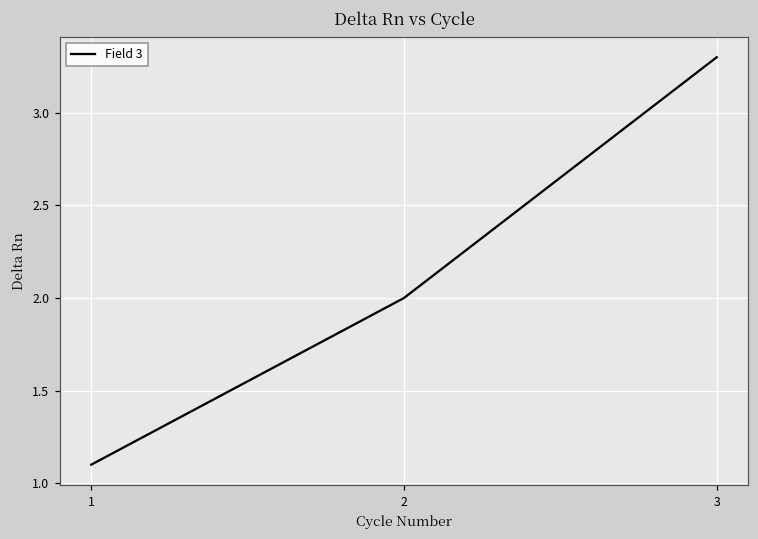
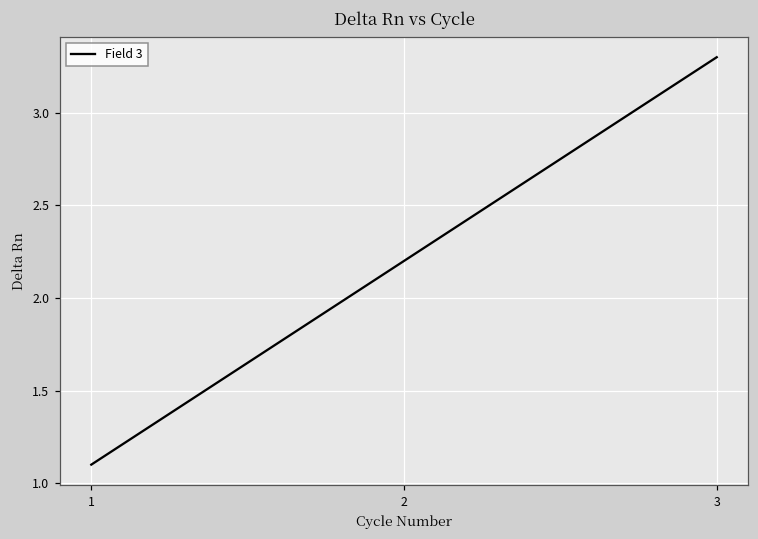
2: 2.0 -> 2.2
